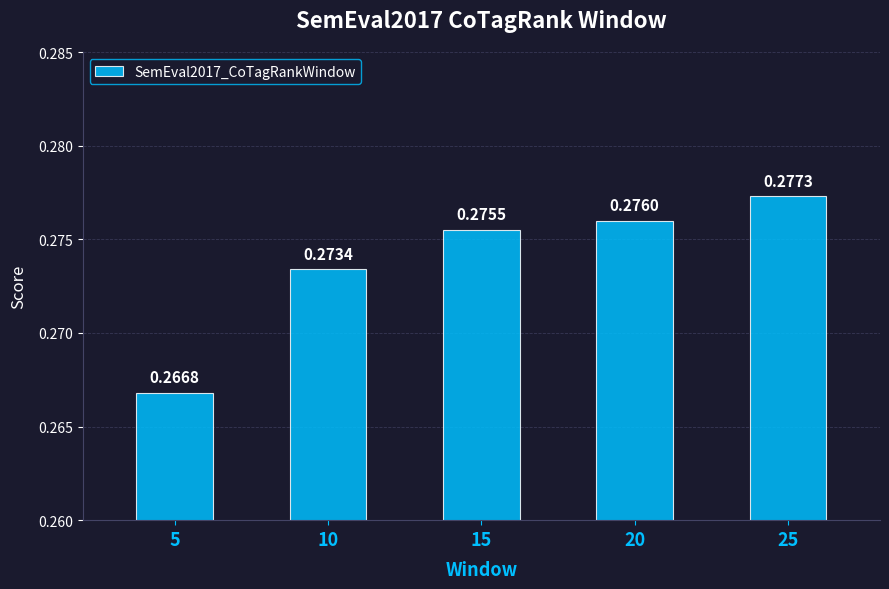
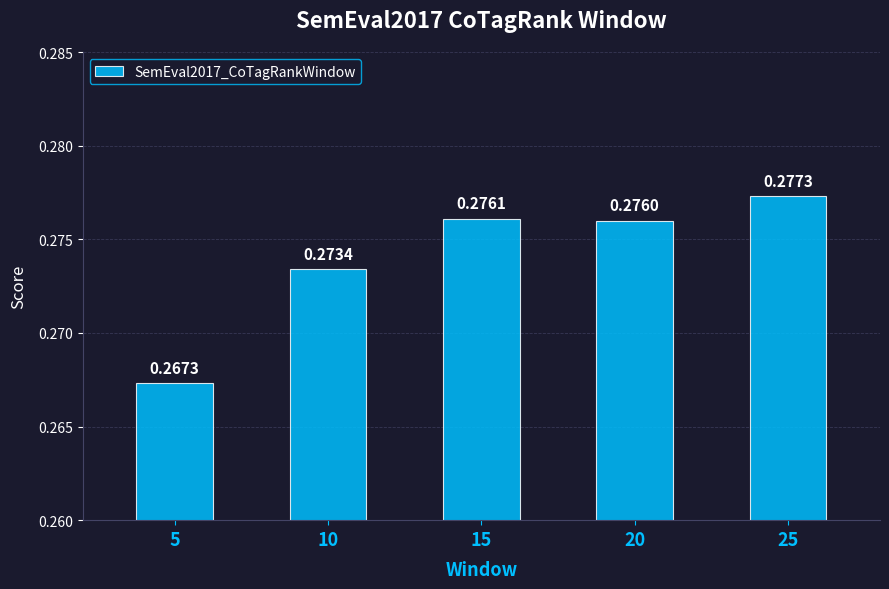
5: 0.2668 -> 0.2673
15: 0.2755 -> 0.2761
